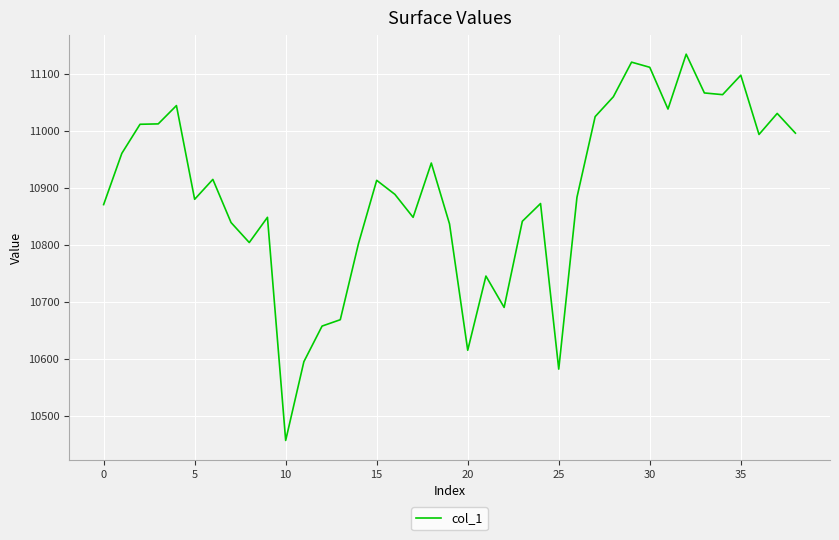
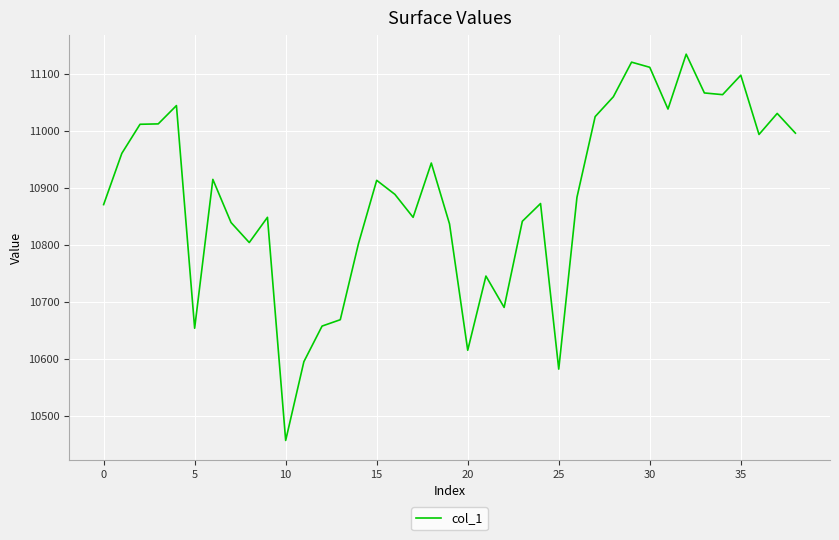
5: 10880 -> 10650
